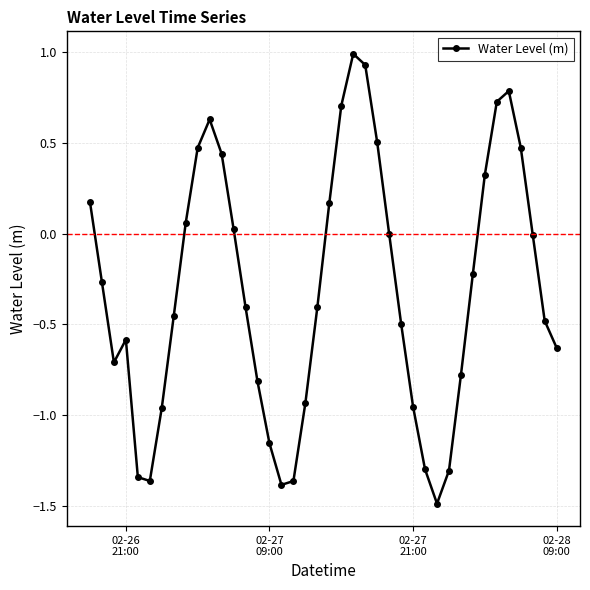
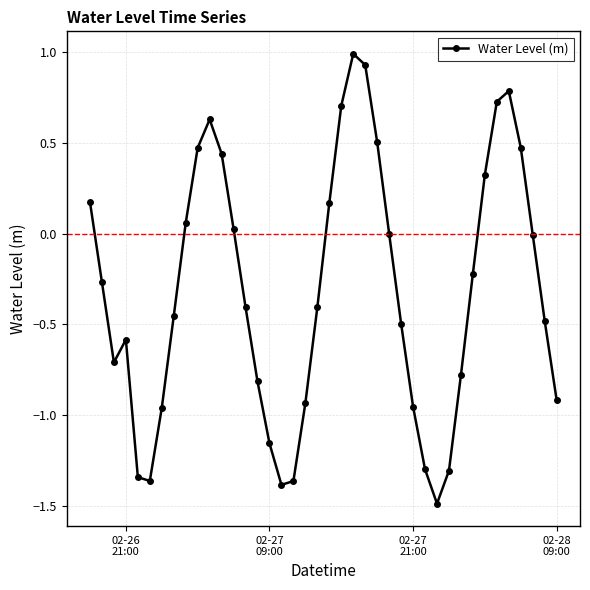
02-28 09:00: -0.63 -> -0.92
